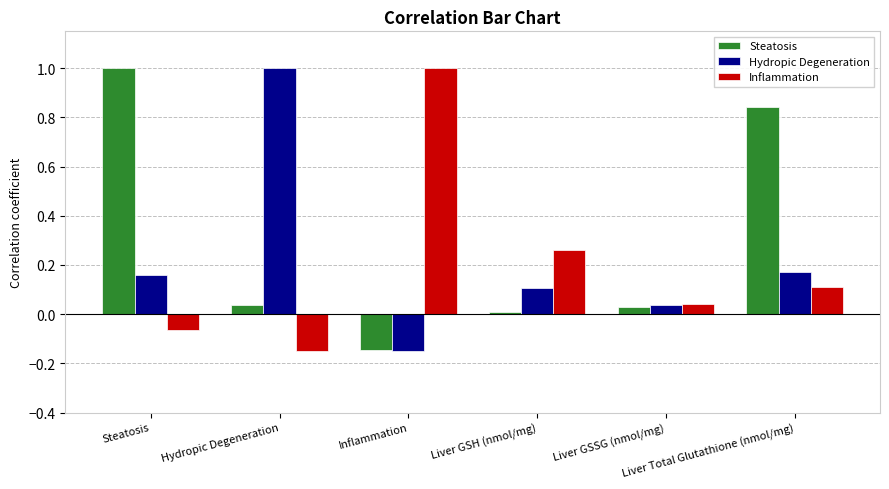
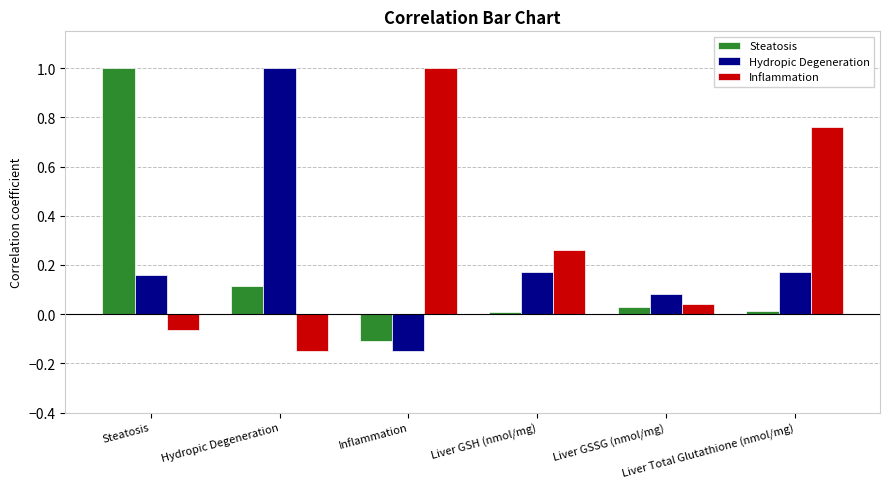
Steatosis, Hydropic Degeneration: 0.04 -> 0.12
Steatosis, Inflammation: -0.15 -> -0.11
Hydropic Degeneration, Liver GSH (nmol/mg): 0.10 -> 0.17
Hydropic Degeneration, Liver GSSG (nmol/mg): 0.04 -> 0.08
Steatosis, Liver Total Glutathione (nmol/mg): 0.84 -> 0.01
Inflammation, Liver Total Glutathione (nmol/mg): 0.11 -> 0.76
